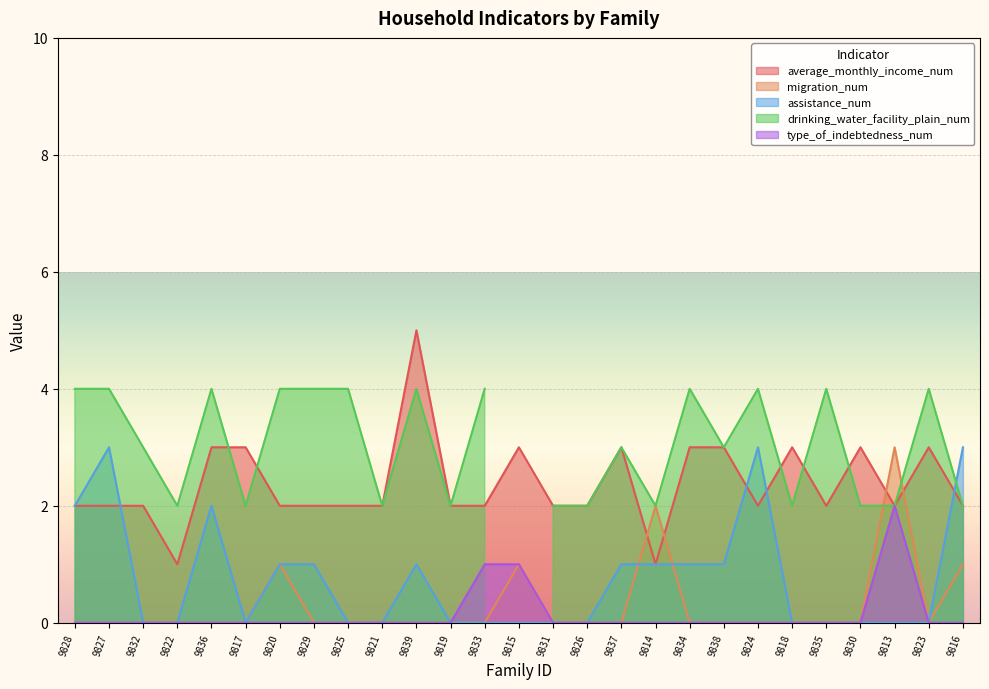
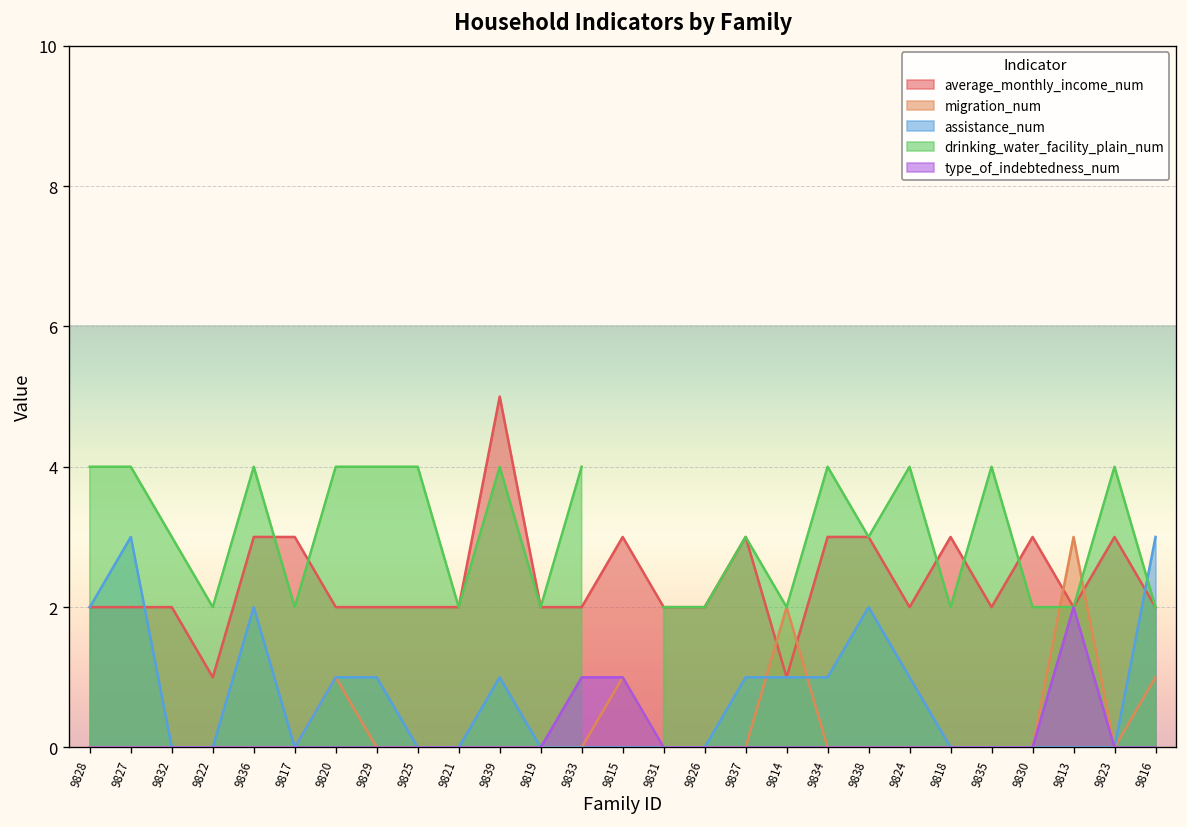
assistance_num, 9838: 1 -> 2
assistance_num, 9824: 3 -> 1
